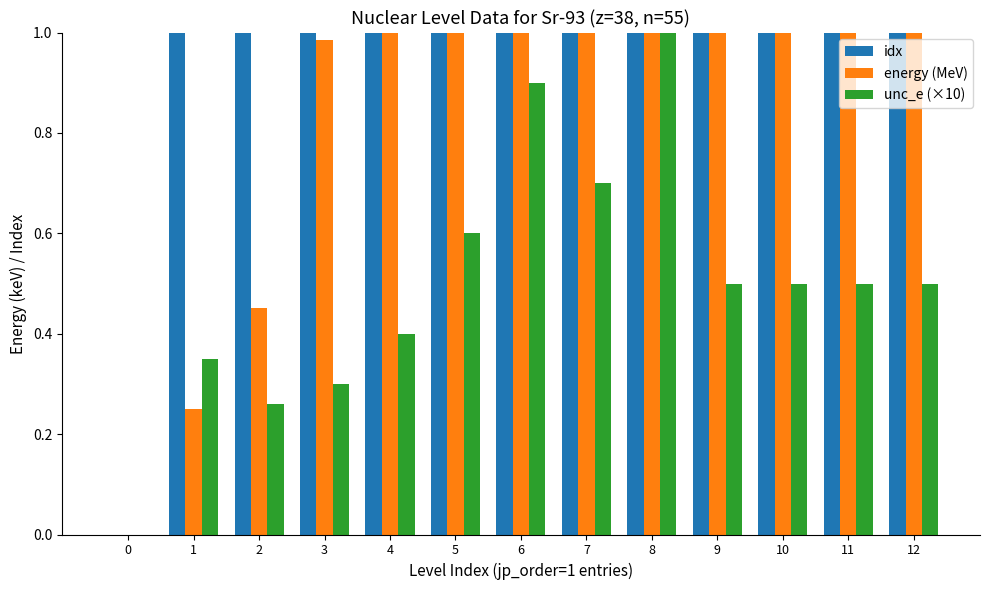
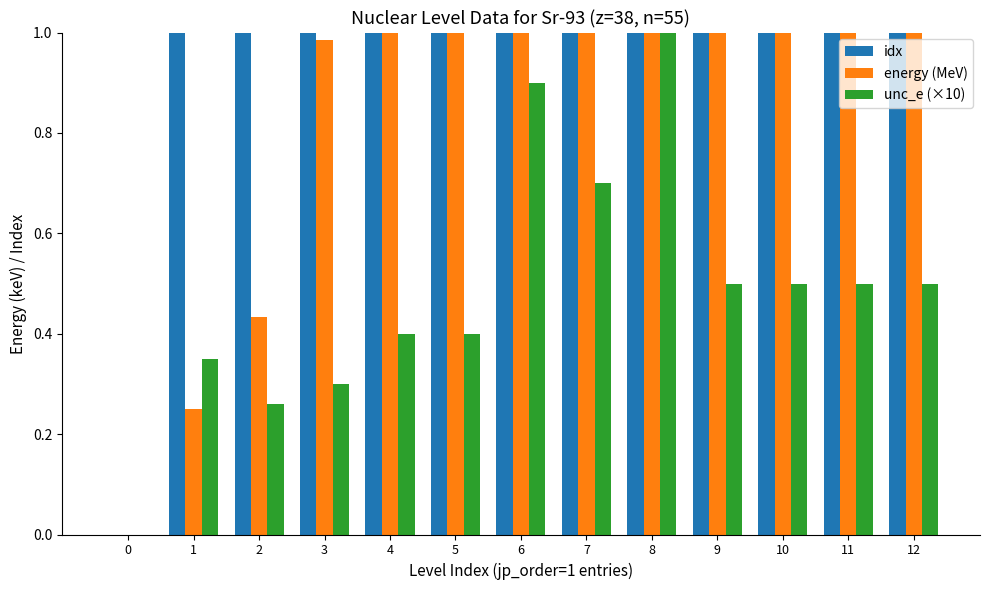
energy (MeV), 2: 0.45 -> 0.43
unc_e (×10), 5: 0.60 -> 0.40
